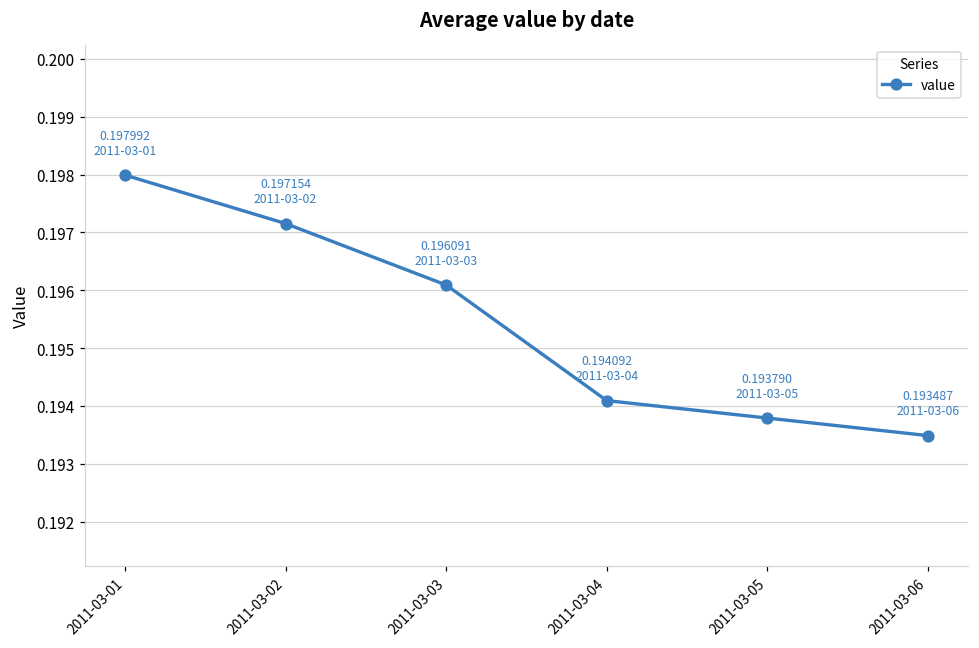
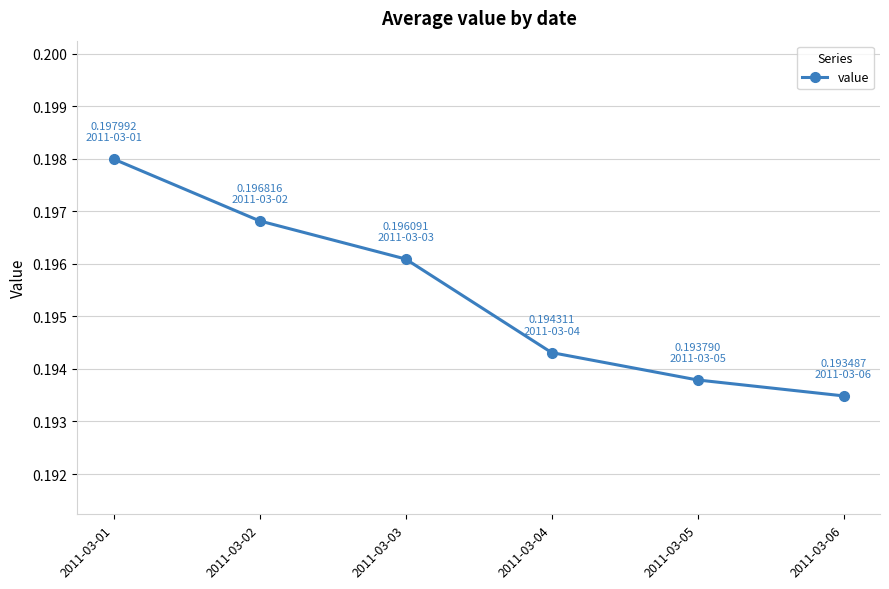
2011-03-02: 0.197154 -> 0.196816
2011-03-04: 0.194092 -> 0.194311
